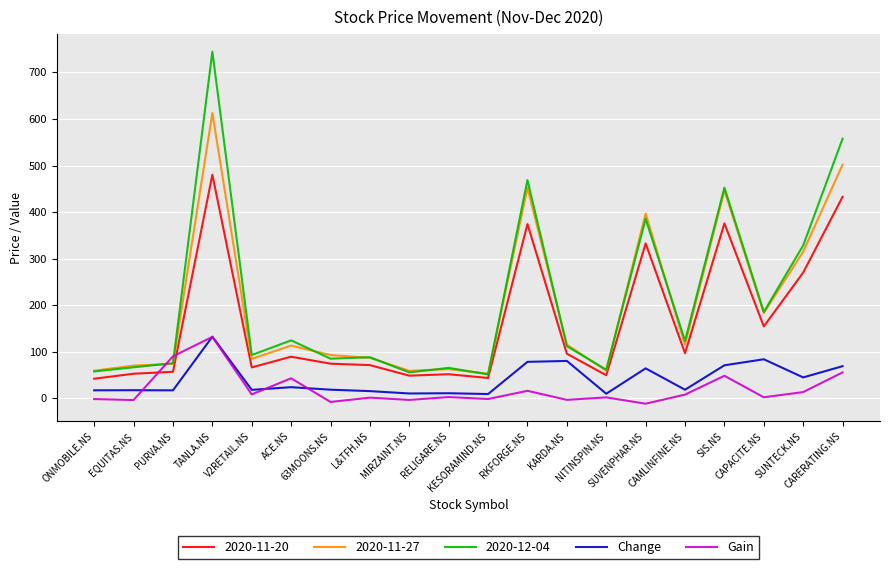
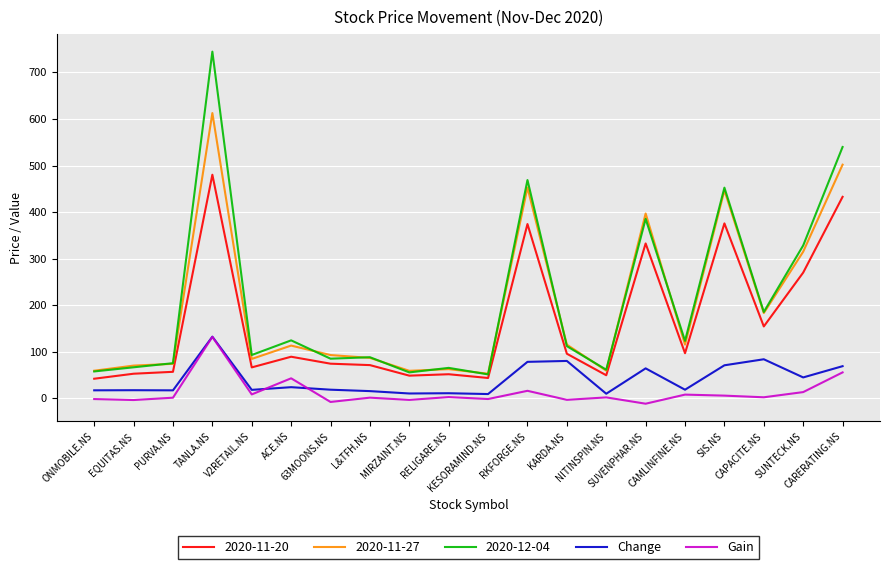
Gain, PURVA.NS: 90 -> 0
Gain, SIS.NS: 50 -> 10
2020-12-04, CARERATING.NS: 560 -> 540
